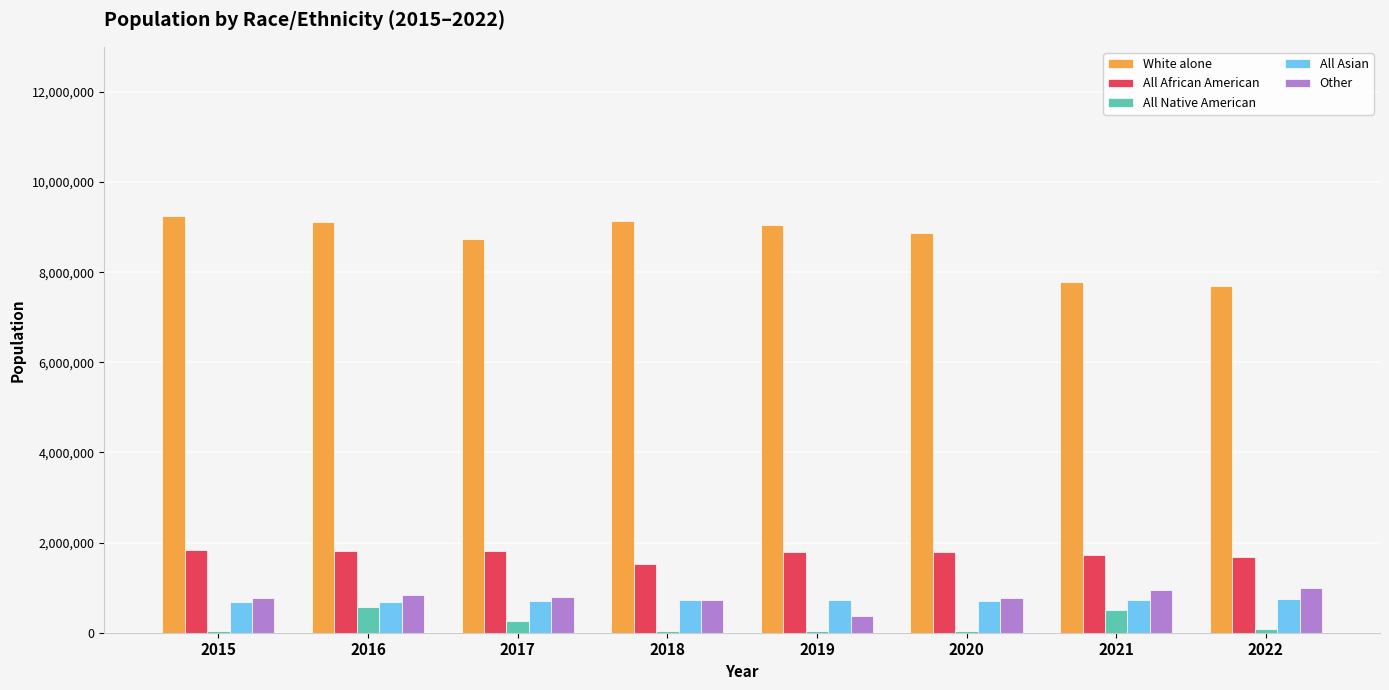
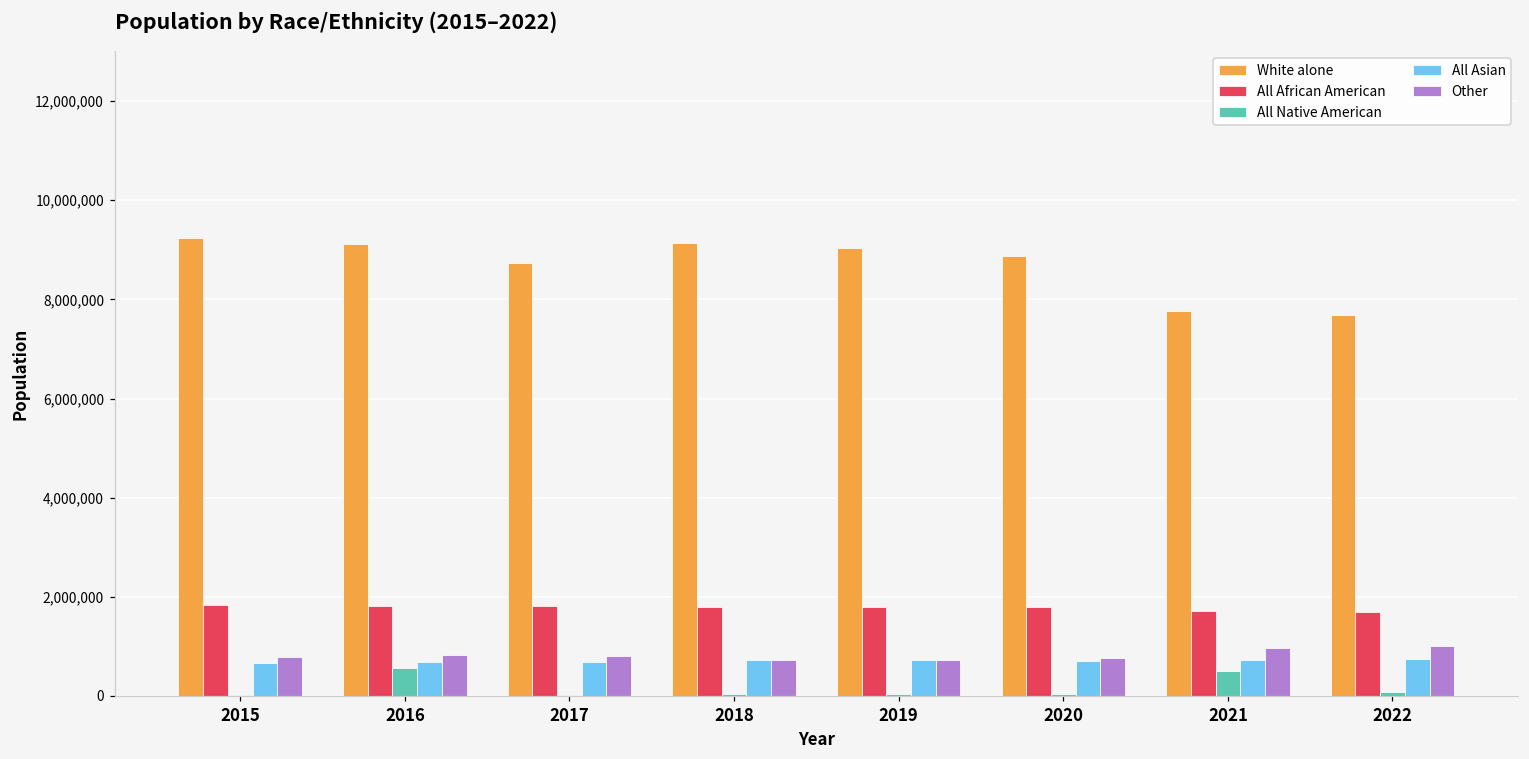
All Native American, 2017: 300,000 -> 0
All African American, 2018: 1,500,000 -> 1,800,000
Other, 2019: 400,000 -> 700,000
